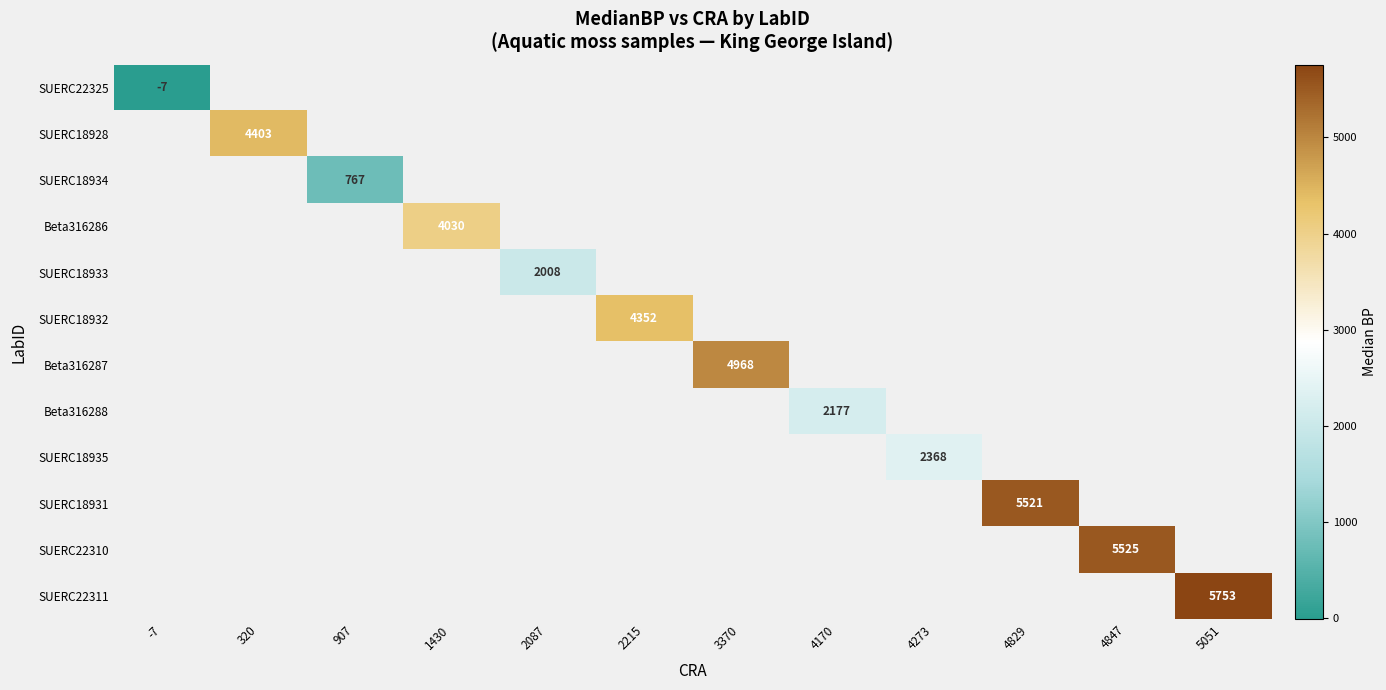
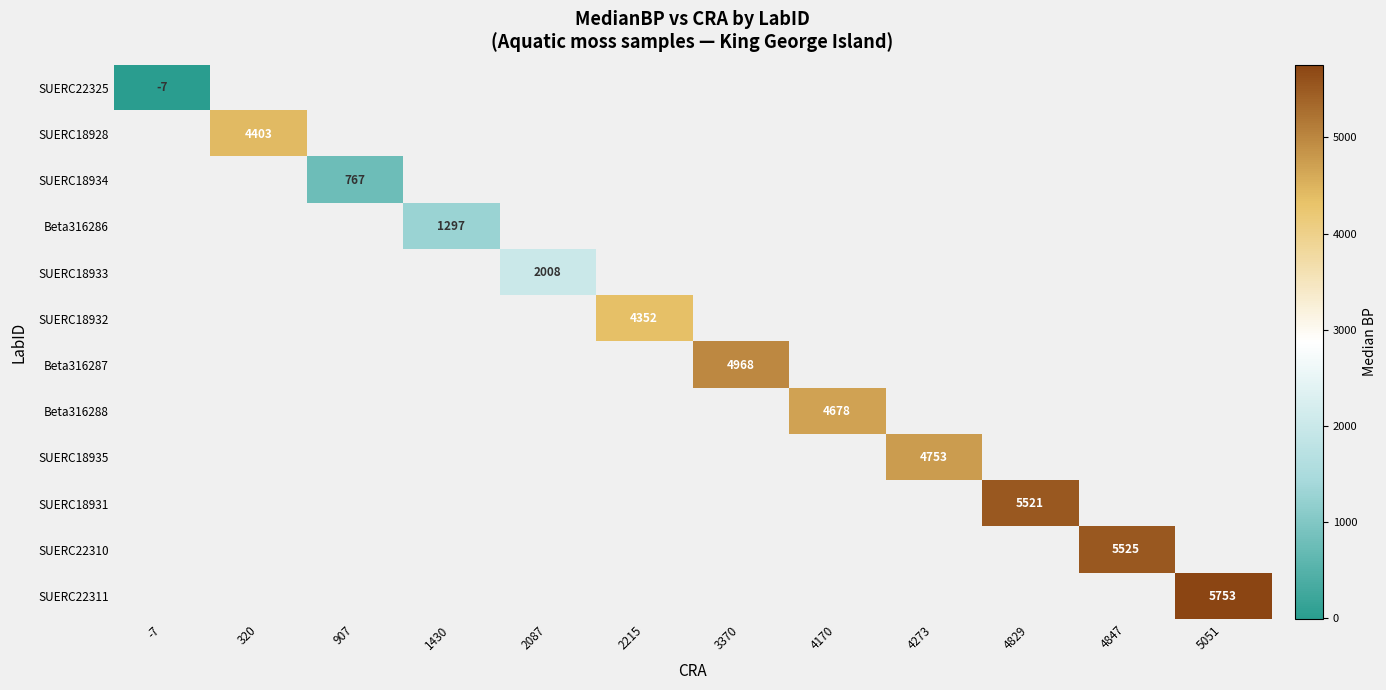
Beta316286, 1430: 4030 -> 1297
Beta316288, 4170: 2177 -> 4678
SUERC18935, 4273: 2368 -> 4753
